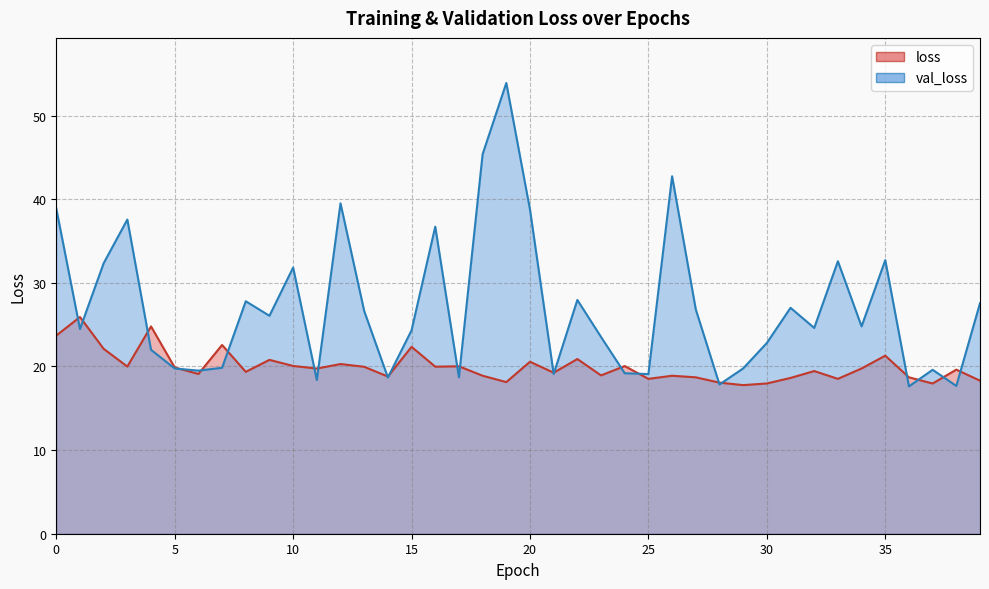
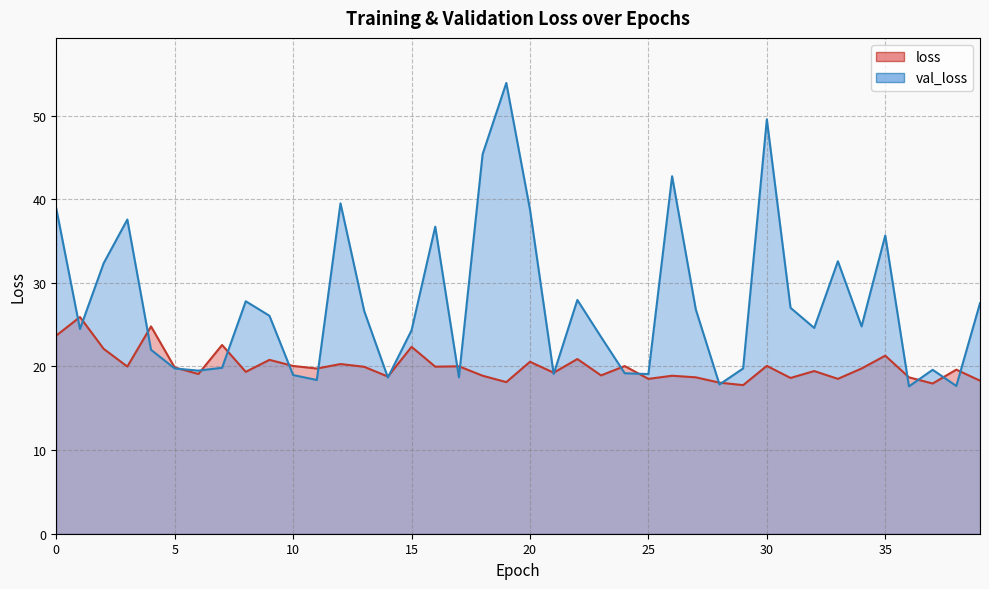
val_loss, 10: 32 -> 19
loss, 30: 18 -> 20
val_loss, 30: 23 -> 50
val_loss, 35: 33 -> 36
